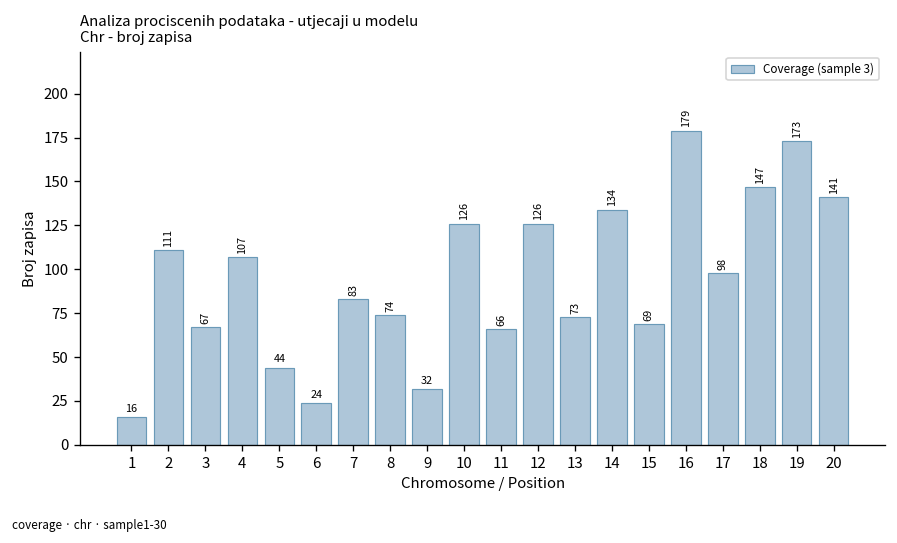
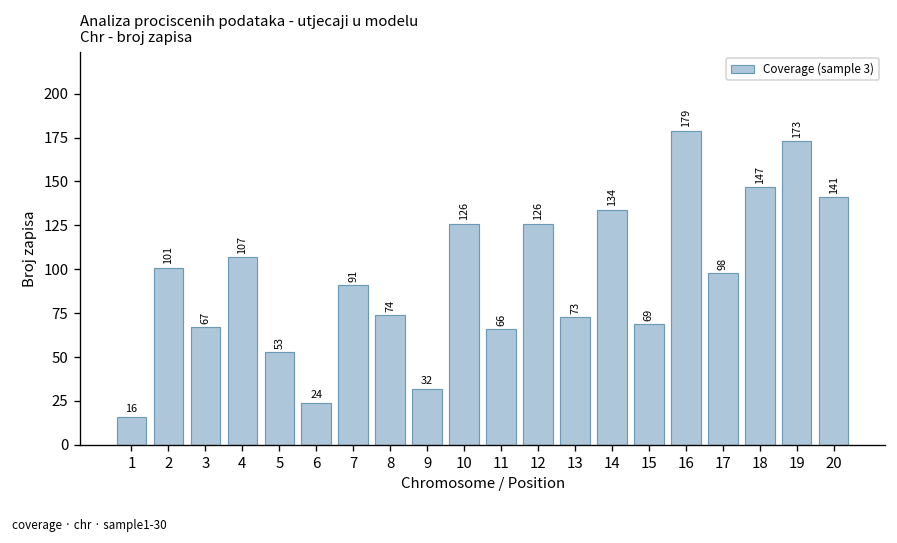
2: 111 -> 101
5: 44 -> 53
7: 83 -> 91
